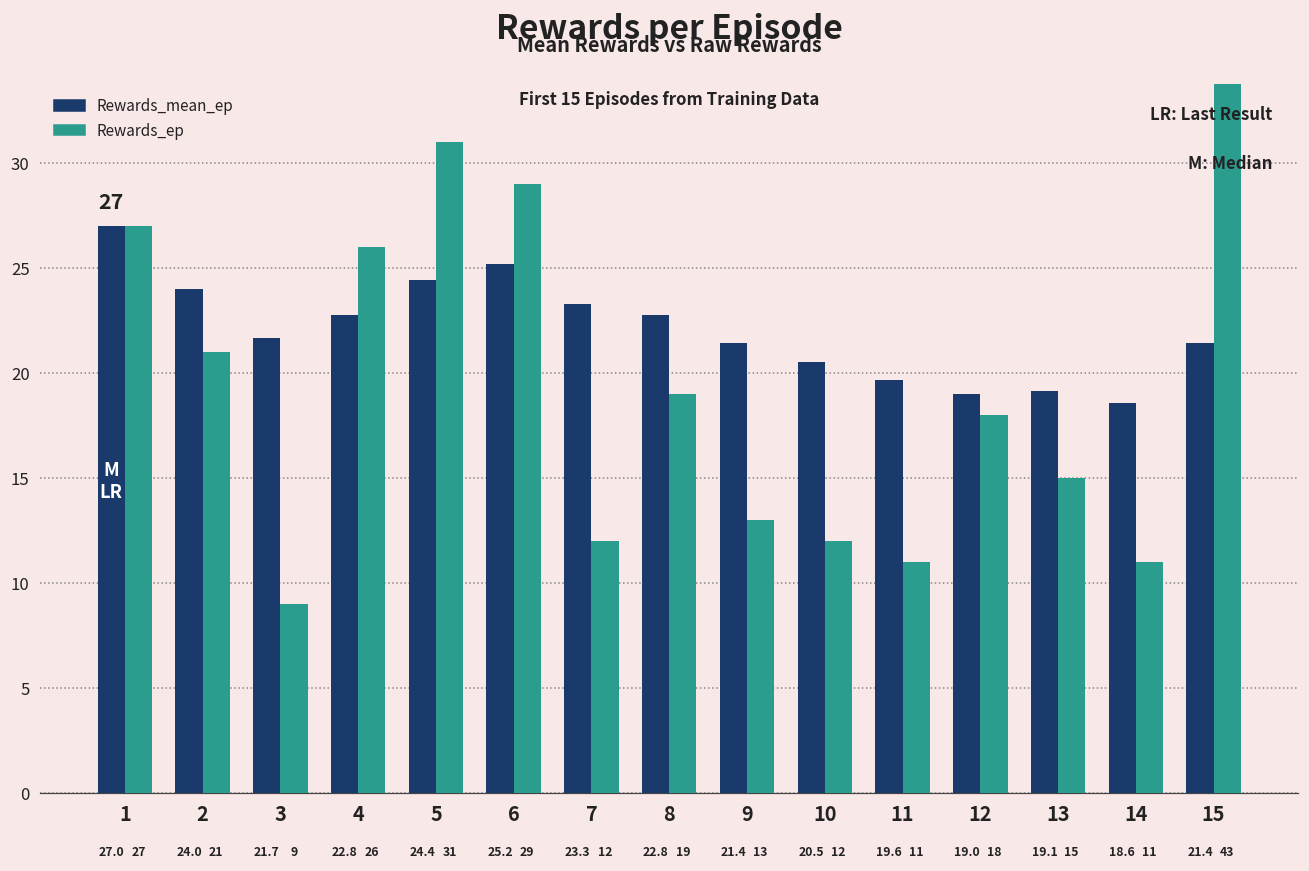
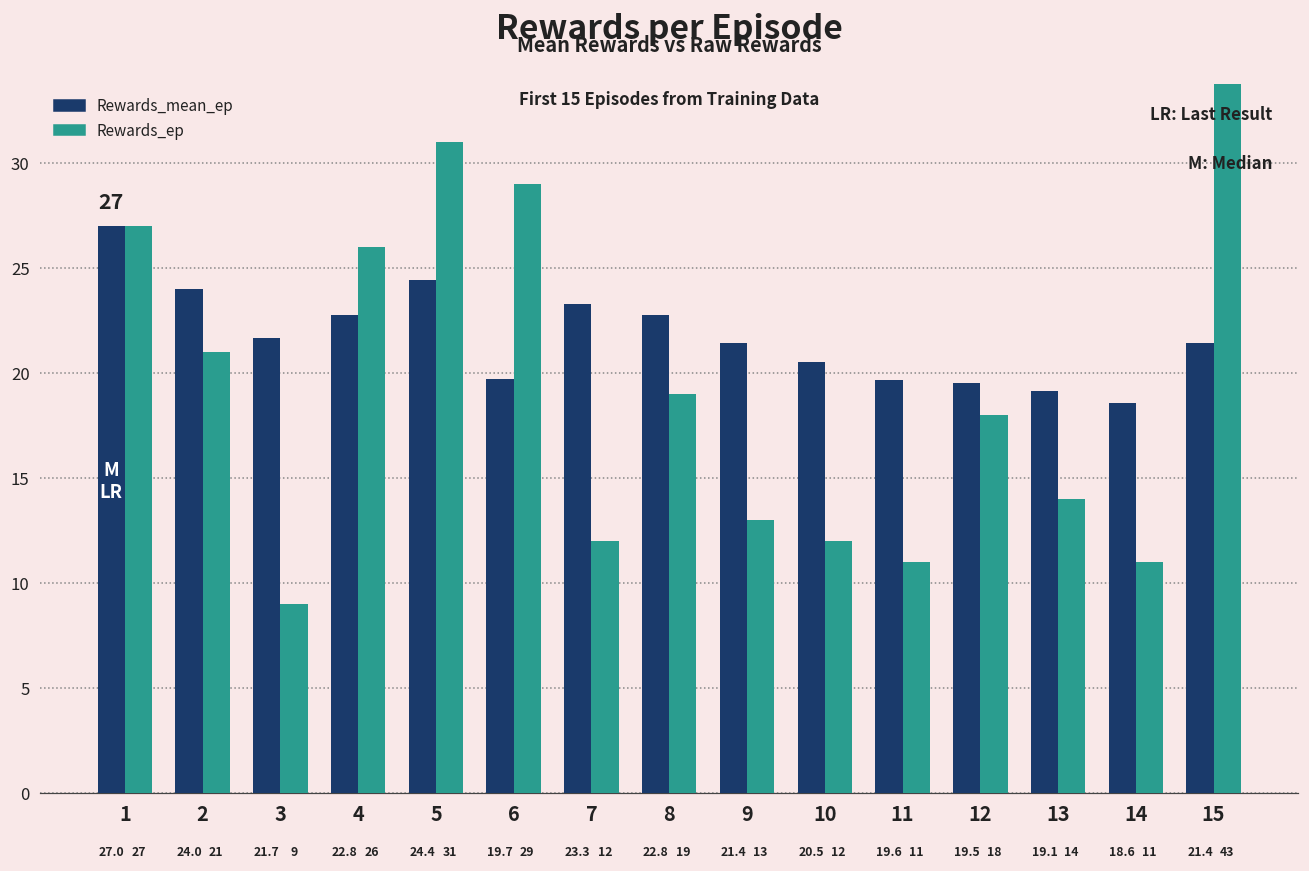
Rewards_mean_ep, 6: 25.2 -> 19.7
Rewards_mean_ep, 12: 19.0 -> 19.5
Rewards_ep, 13: 15 -> 14
